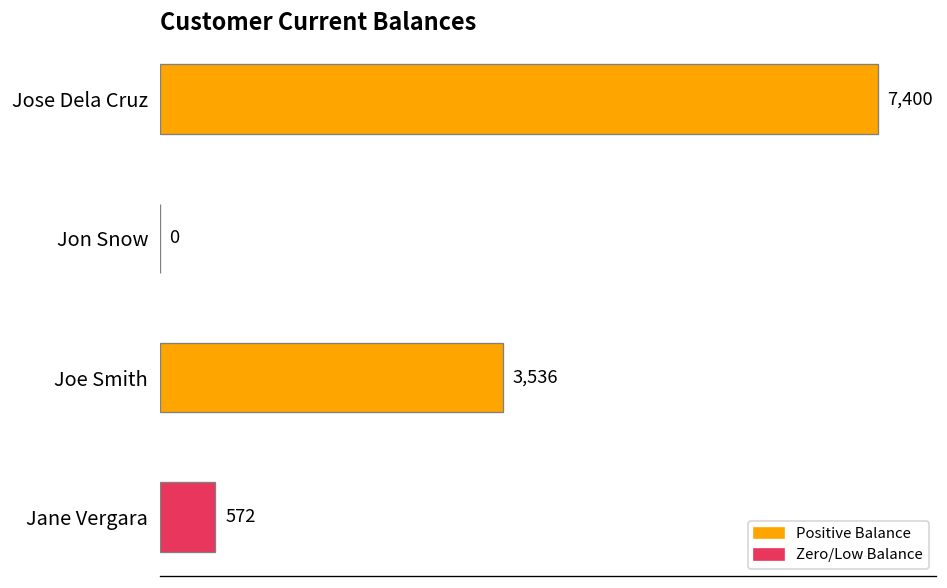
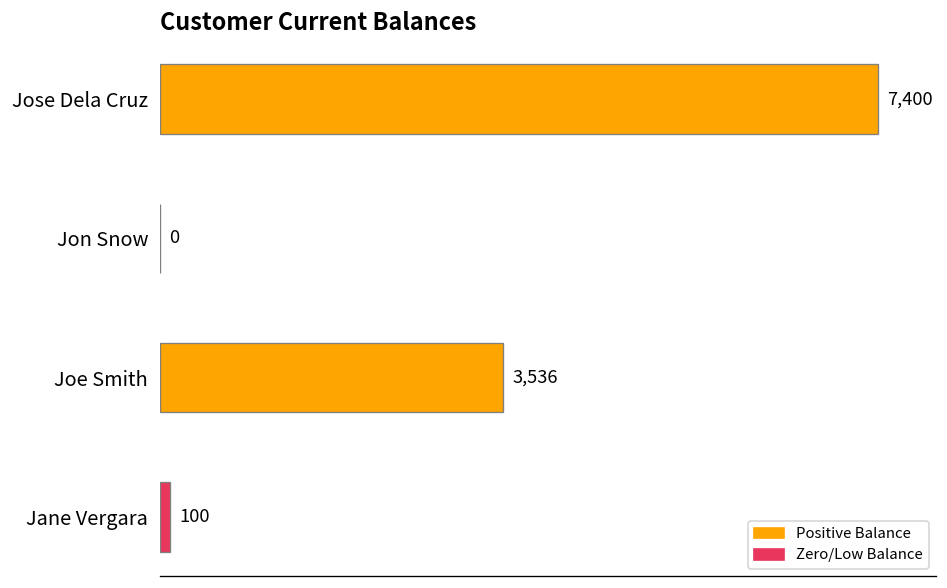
Jane Vergara: 572 -> 100
